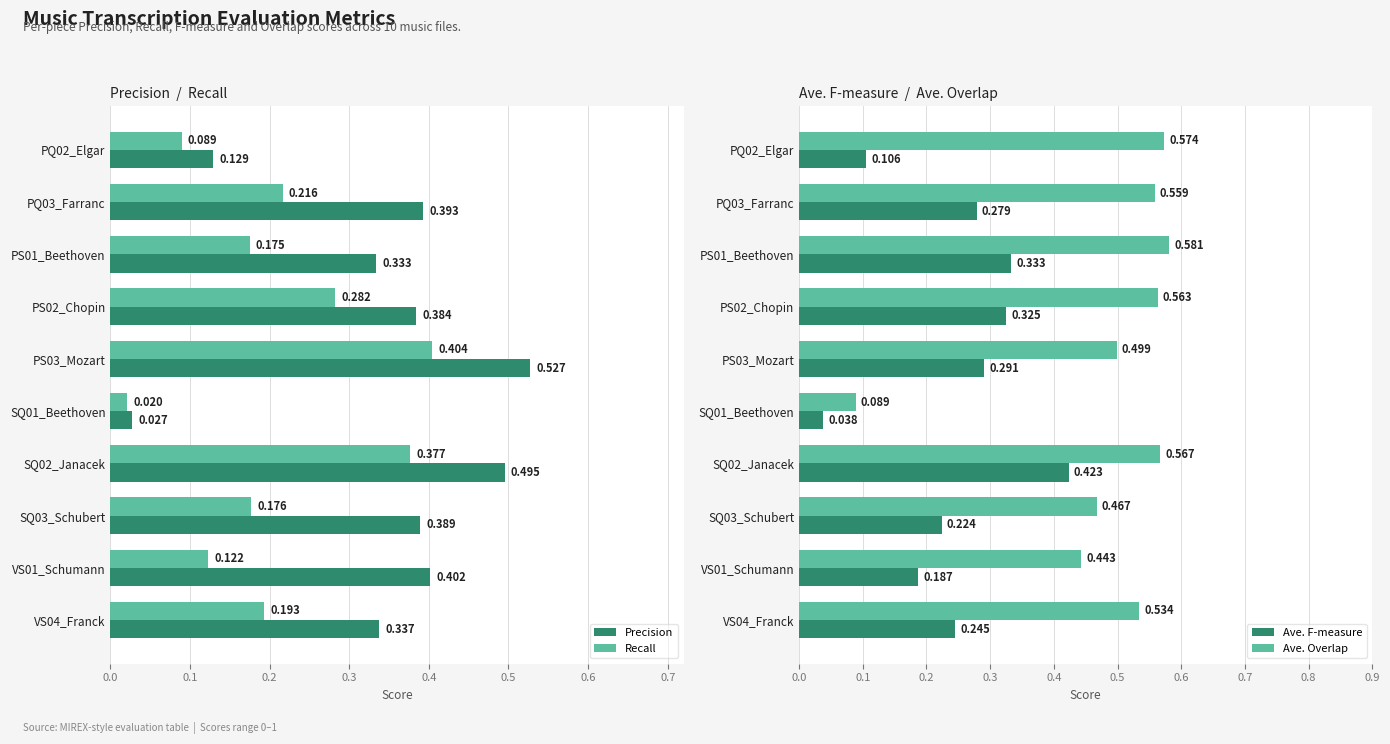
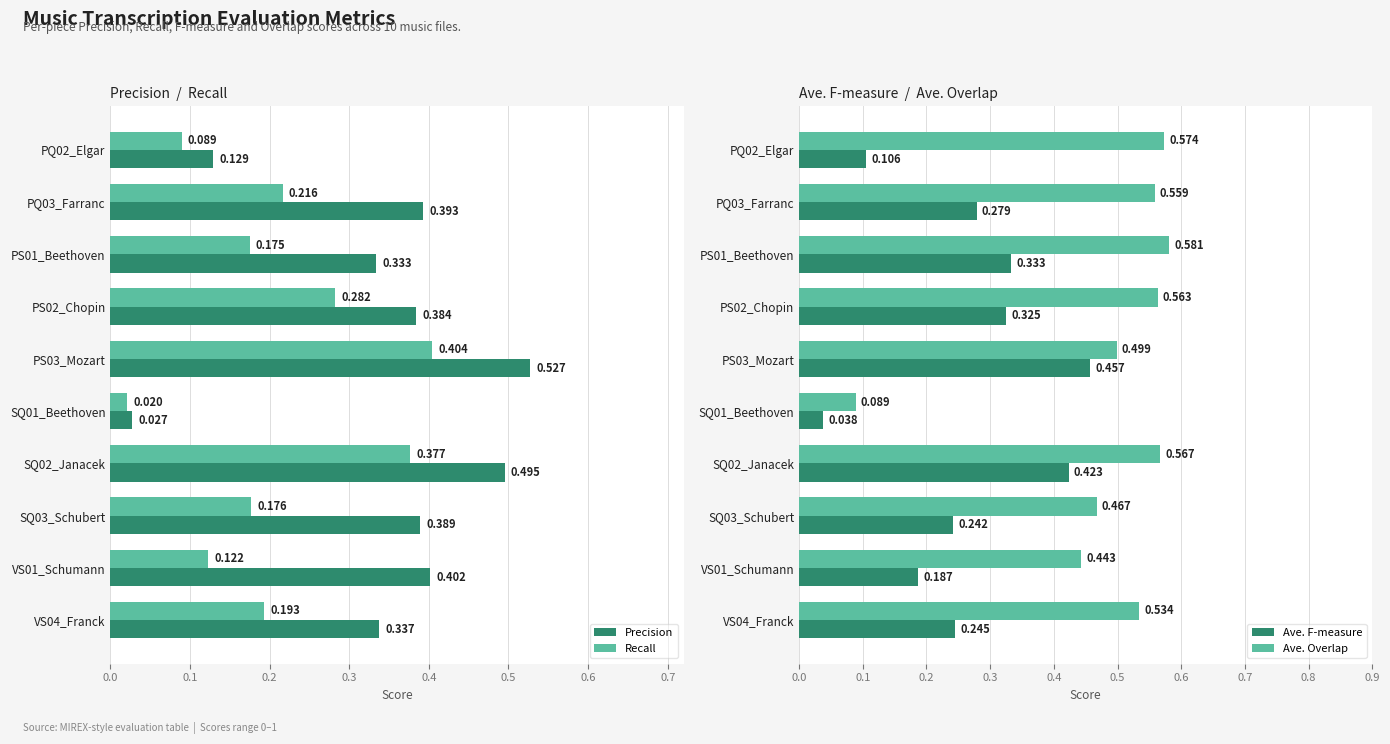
Ave. F-measure / Ave. Overlap, Ave. F-measure, PS03_Mozart: 0.291 -> 0.457
Ave. F-measure / Ave. Overlap, Ave. F-measure, SQ03_Schubert: 0.224 -> 0.242
